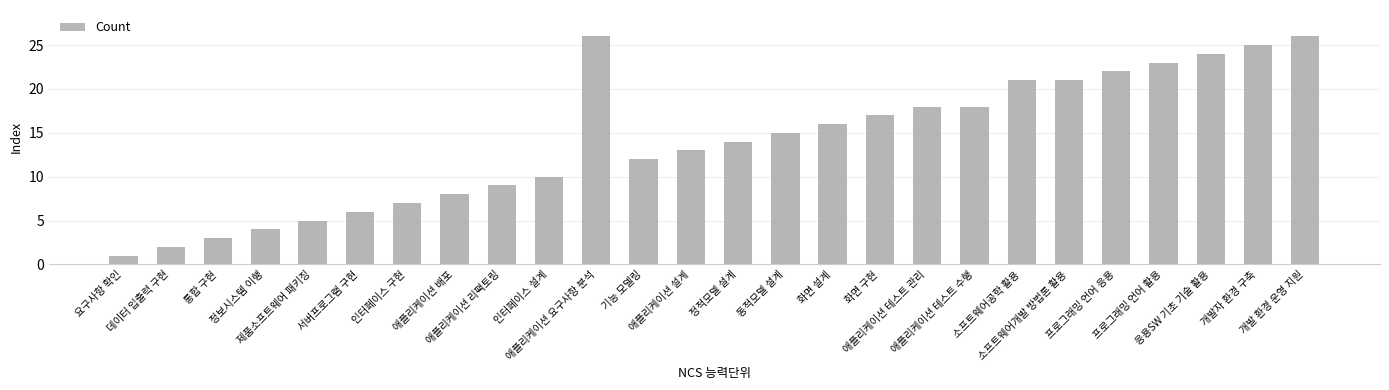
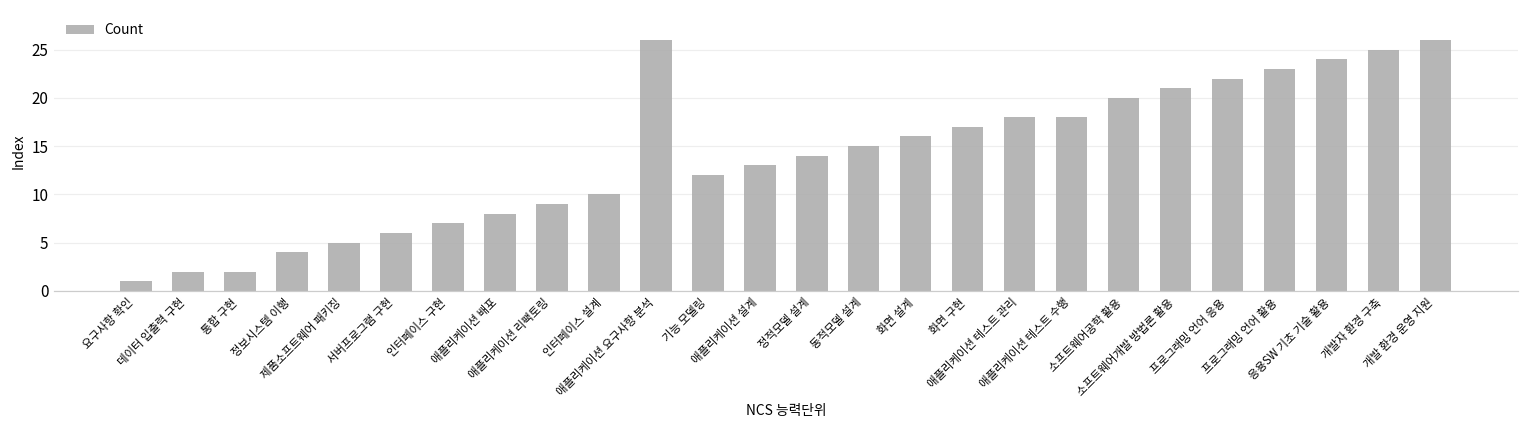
통합 구현: 3 -> 2
소프트웨어공학 활용: 21 -> 20
